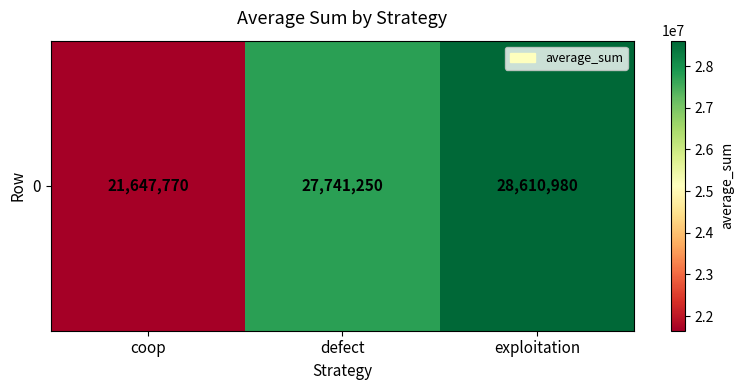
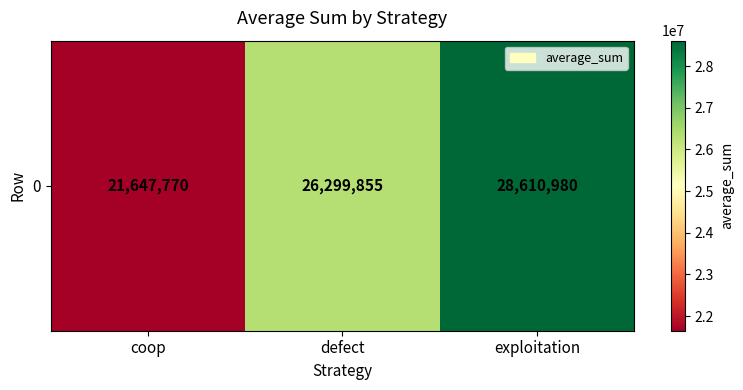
0, defect: 27,741,250 -> 26,299,855
